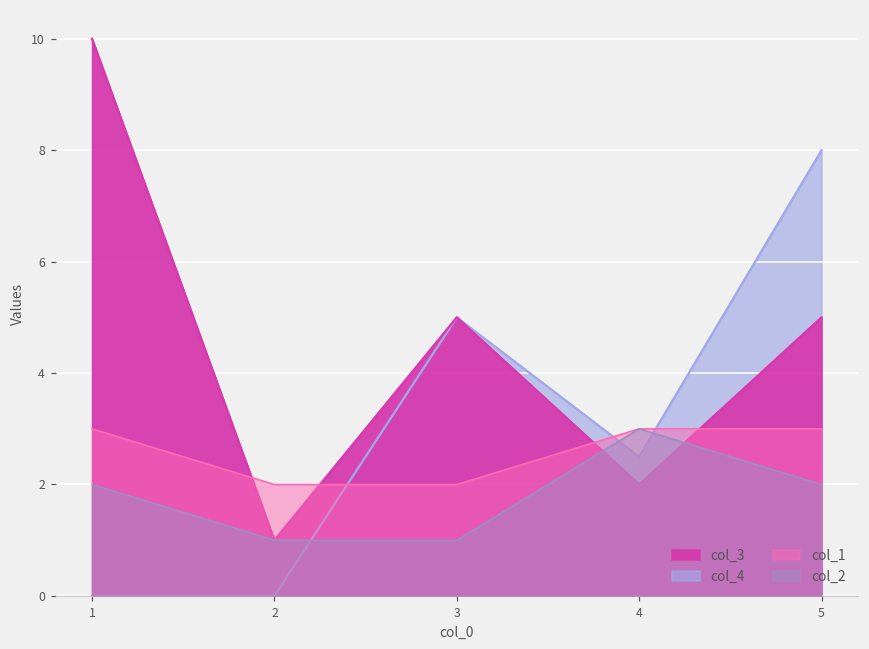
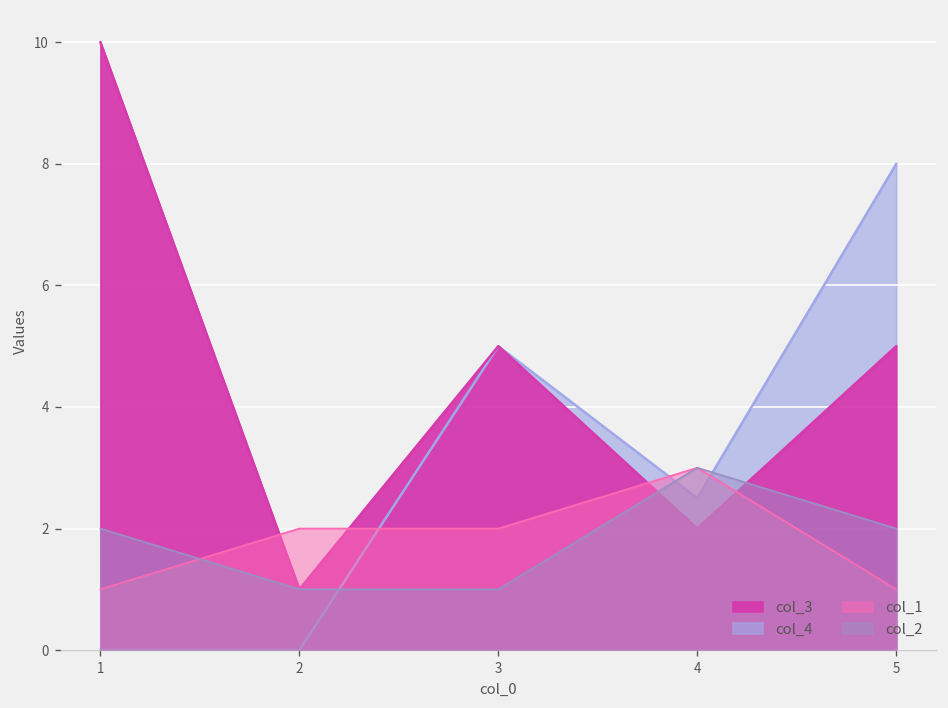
col_1, 1: 3 -> 1
col_1, 5: 3 -> 1
